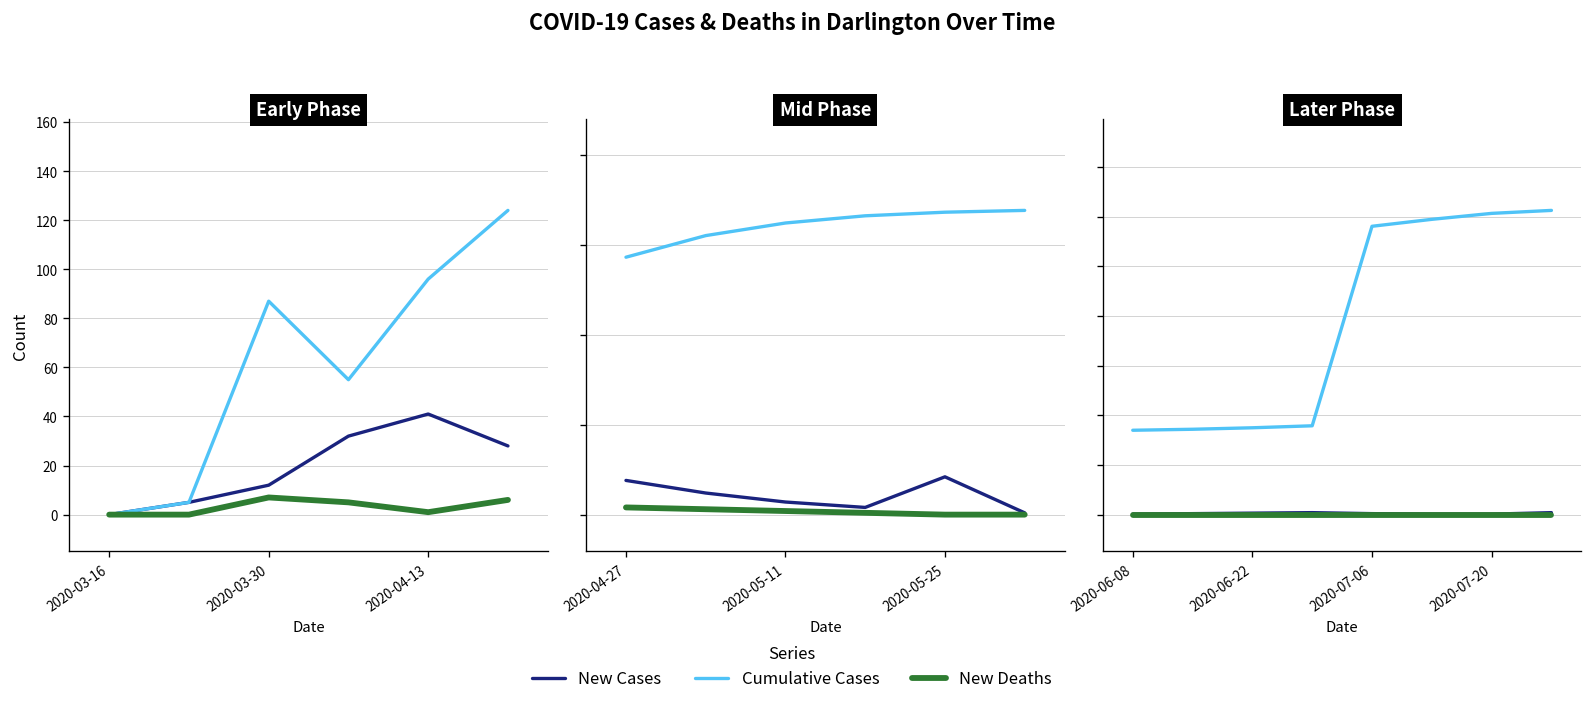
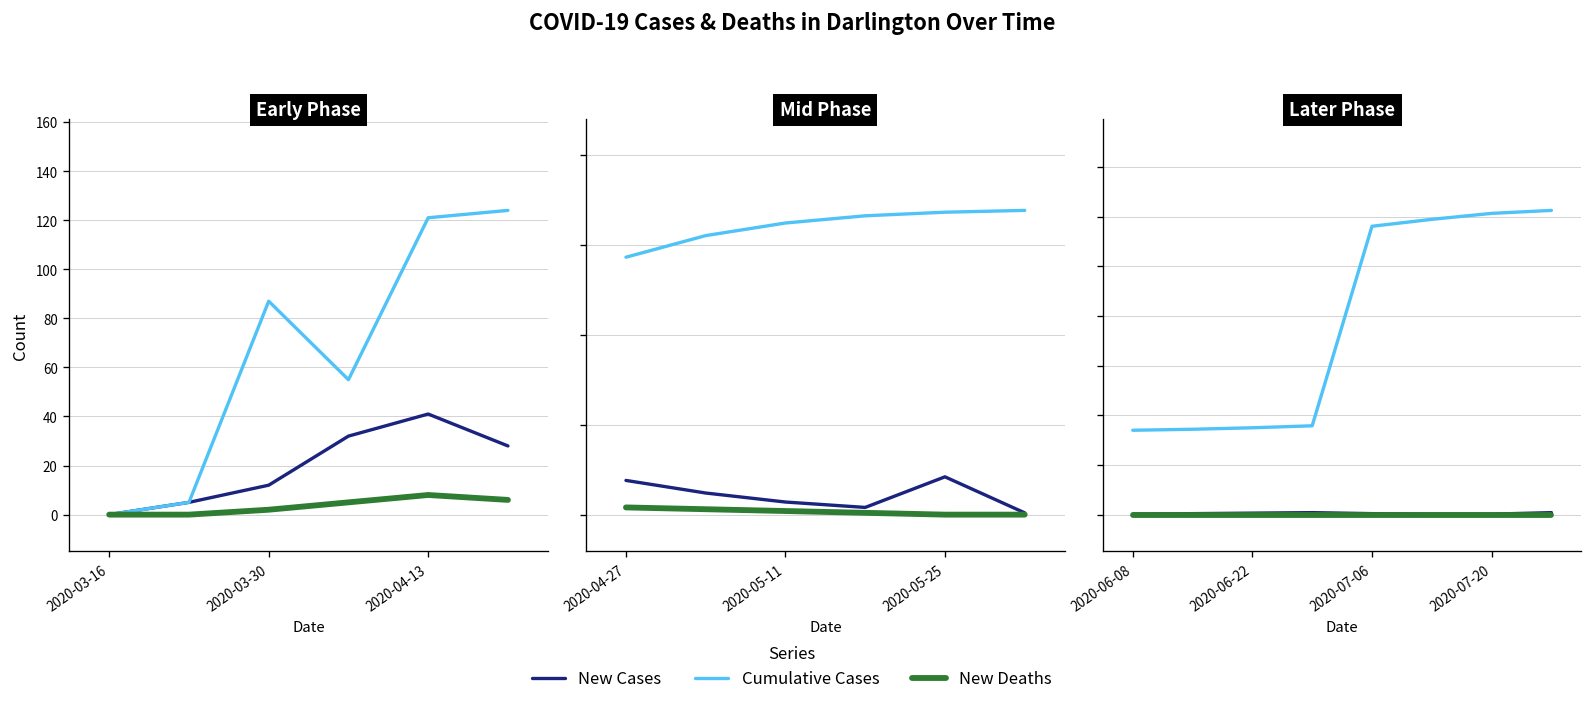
Early Phase, New Deaths, 2020-03-30: 7 -> 2
Early Phase, Cumulative Cases, 2020-04-13: 96 -> 121
Early Phase, New Deaths, 2020-04-13: 1 -> 8
